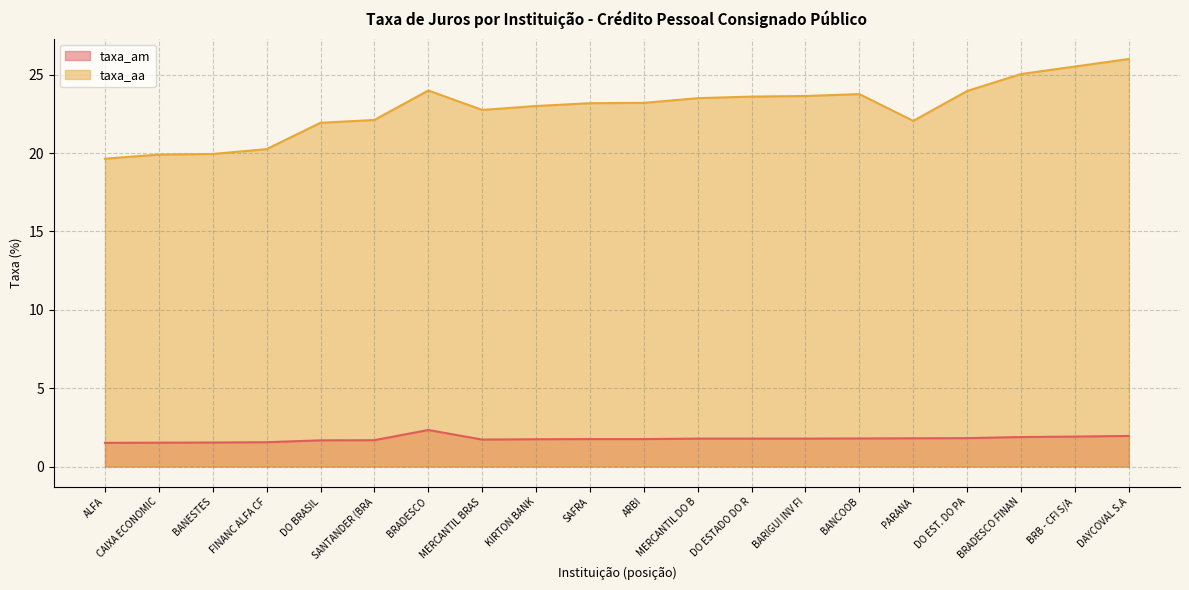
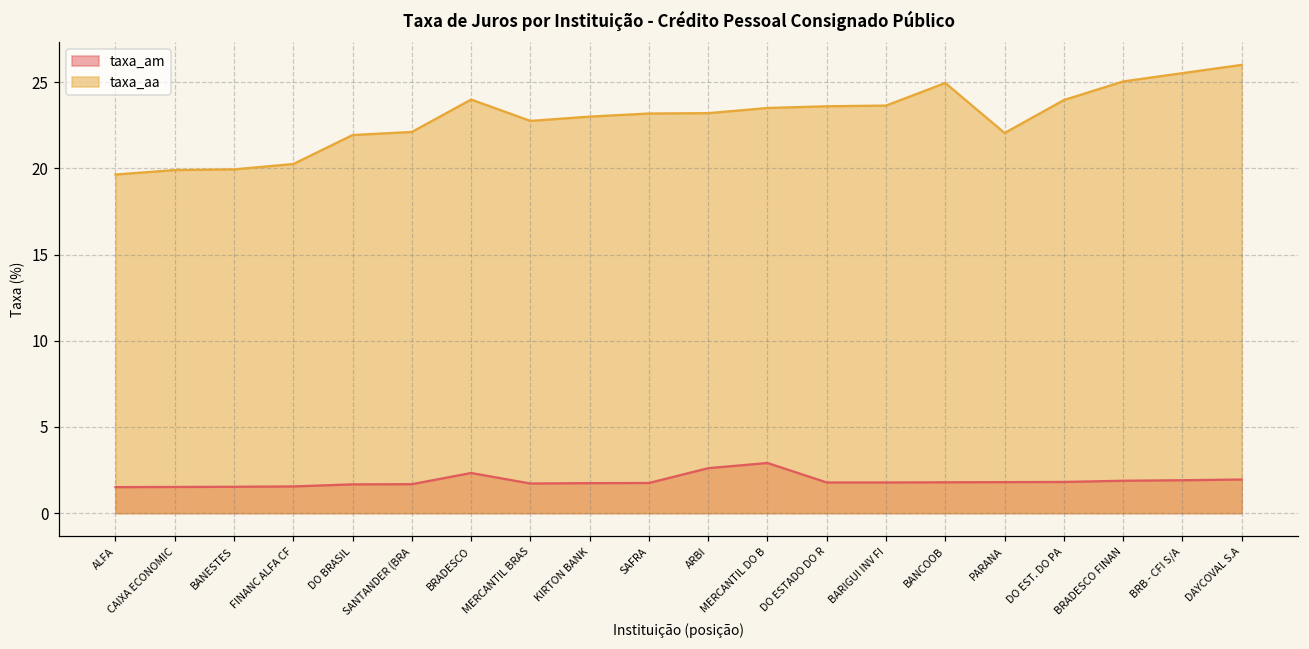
taxa_am, ARBI: 1.8 -> 2.6
taxa_am, MERCANTIL DO B: 1.8 -> 2.9
taxa_aa, BANCOOB: 23.8 -> 25.0
